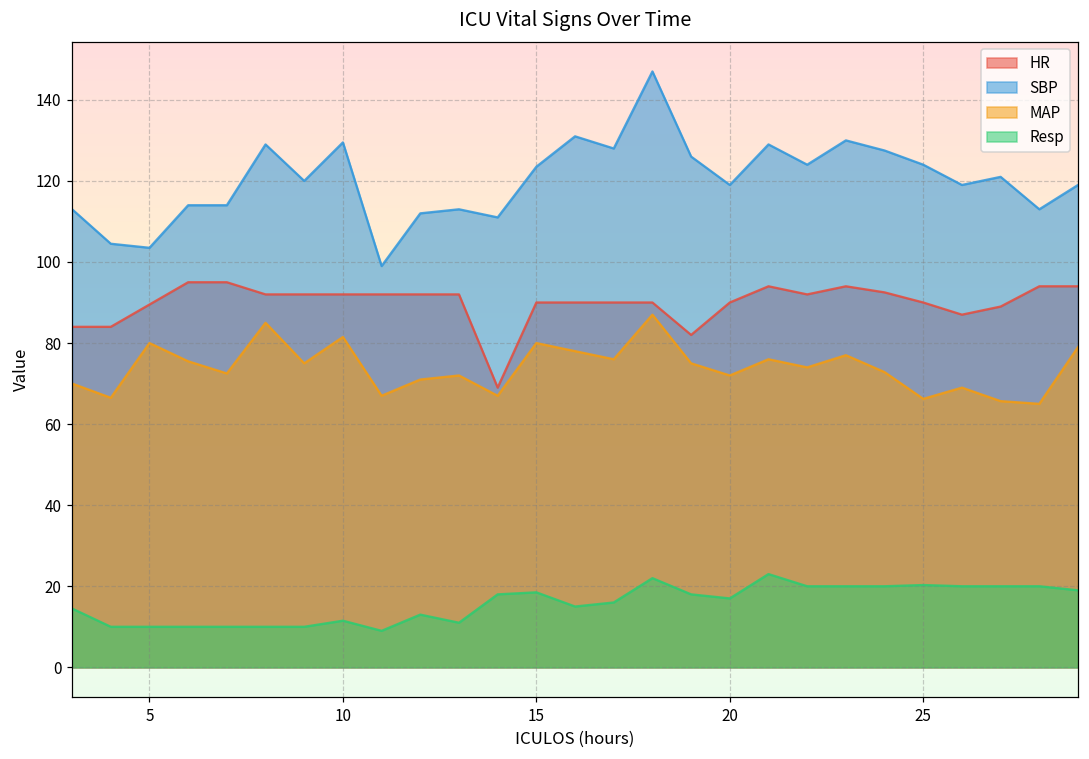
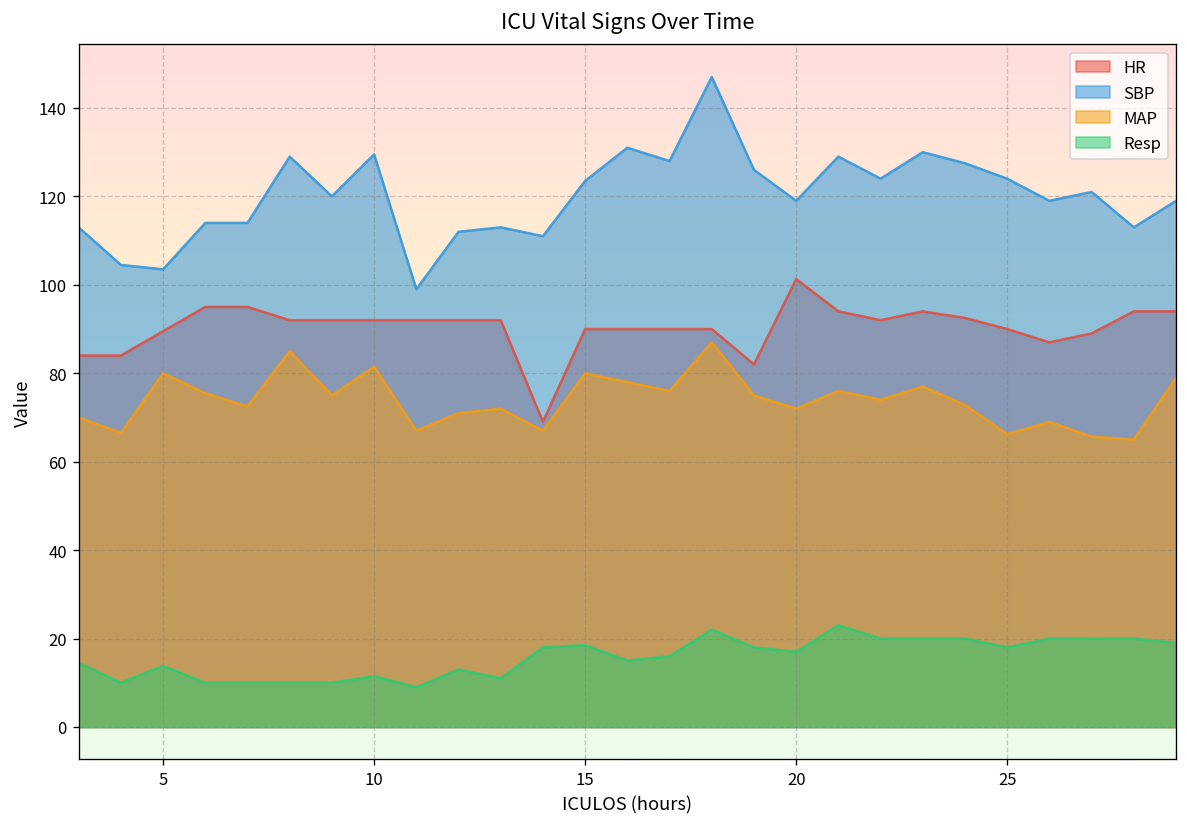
Resp, 5: 10 -> 14
HR, 20: 90 -> 101
Resp, 25: 20 -> 18
